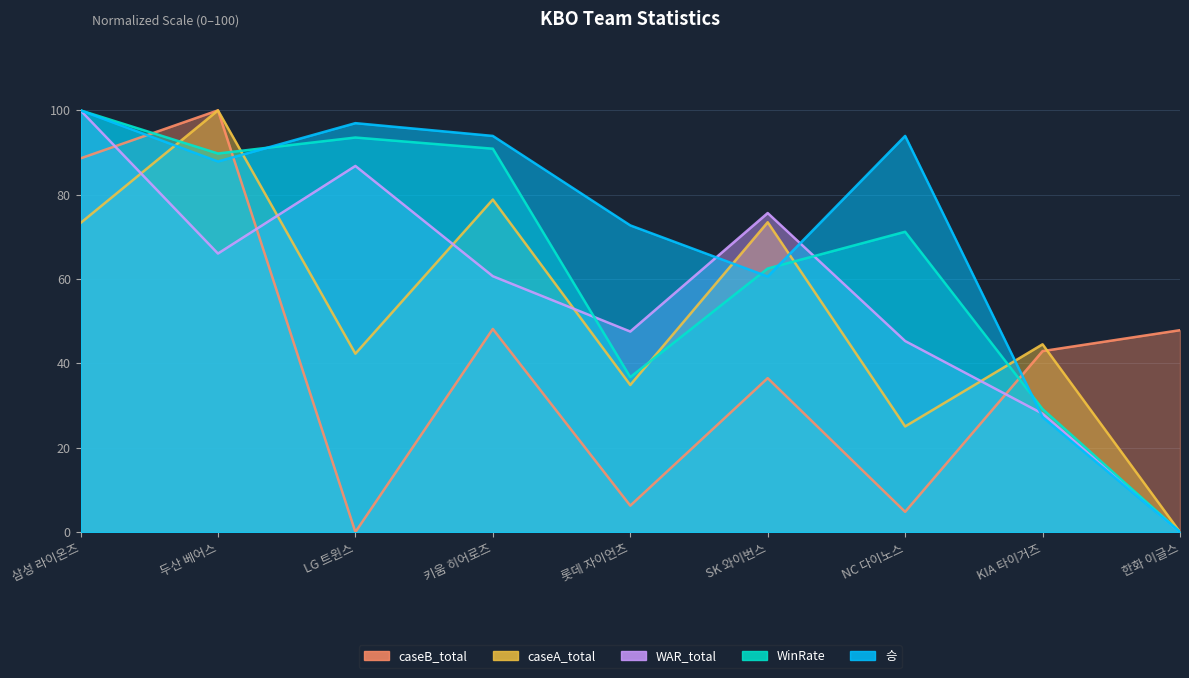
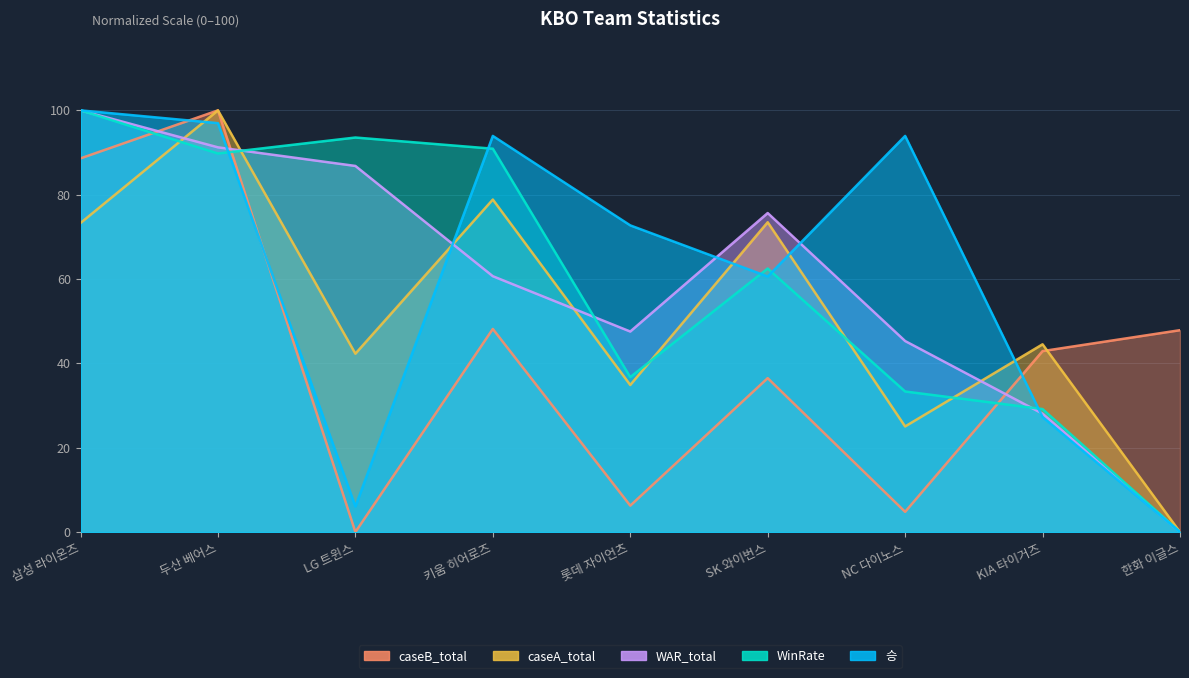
WAR_total, 두산 베어스: 66 -> 91
승, 두산 베어스: 88 -> 97
승, LG 트윈스: 97 -> 6
WinRate, NC 다이노스: 71 -> 33
